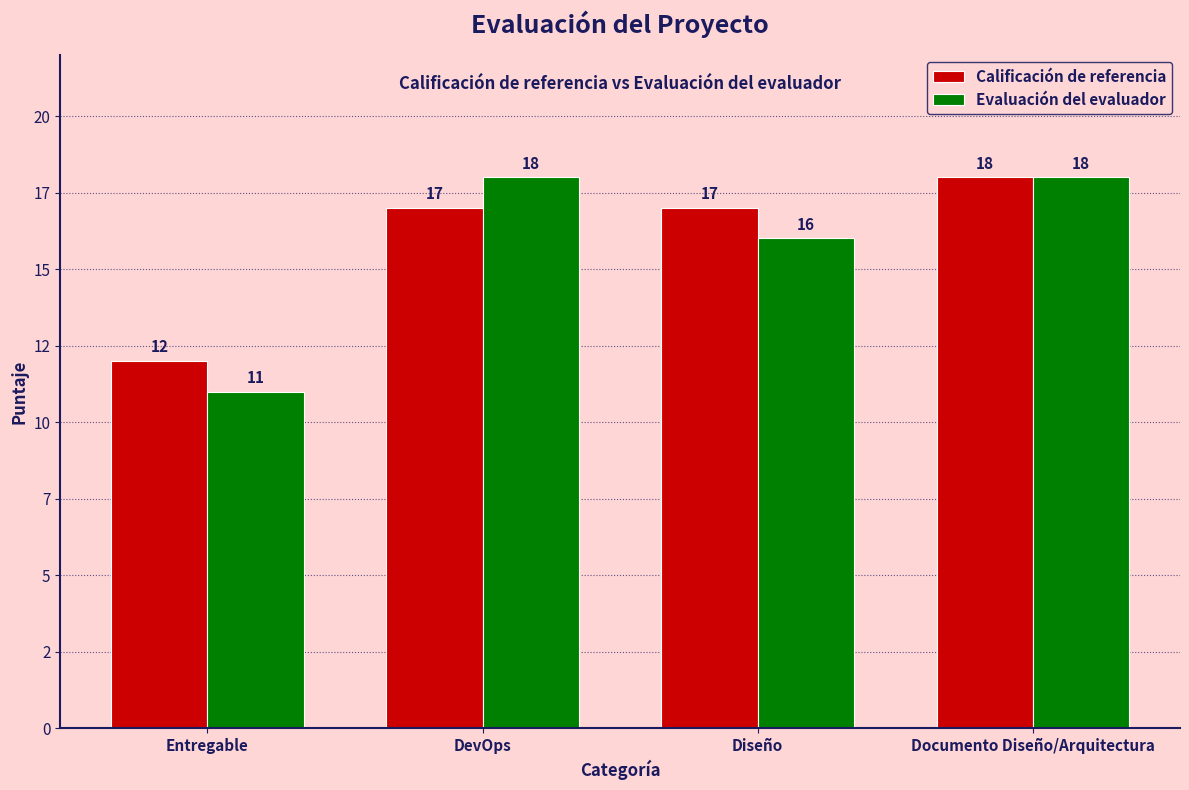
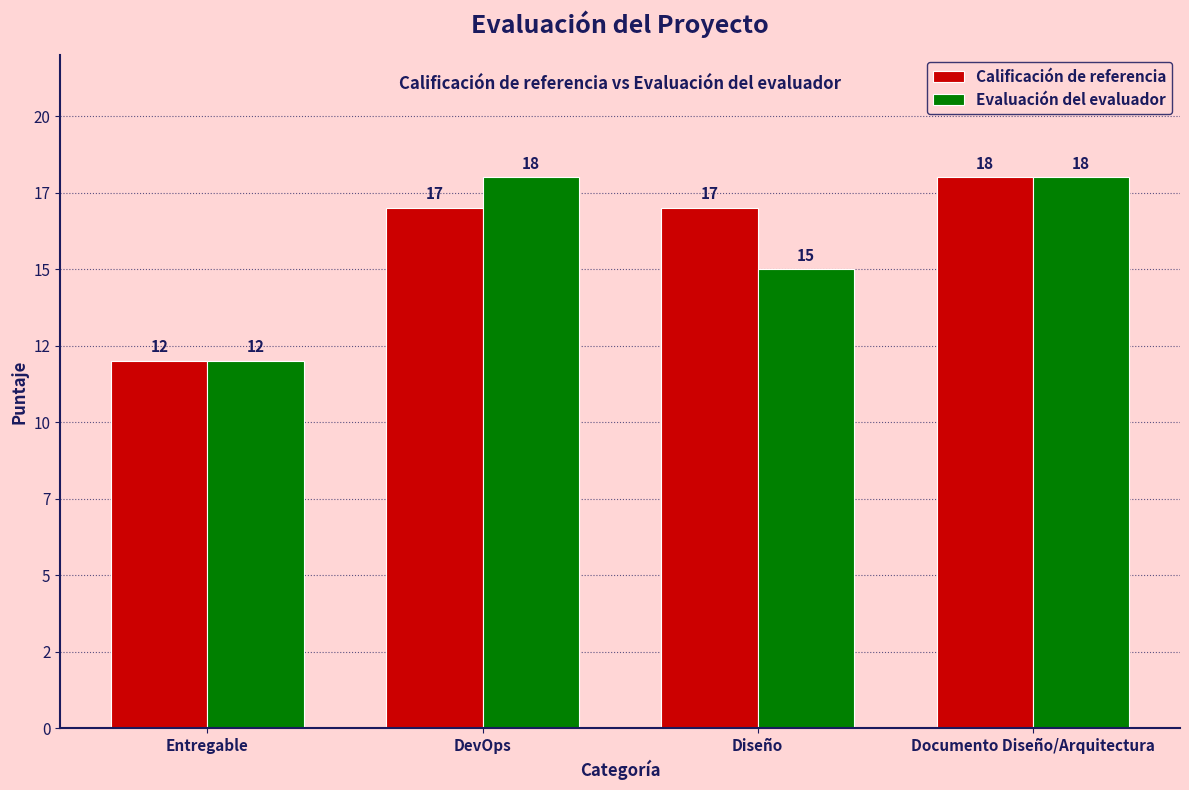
Evaluación del evaluador, Entregable: 11 -> 12
Evaluación del evaluador, Diseño: 16 -> 15
